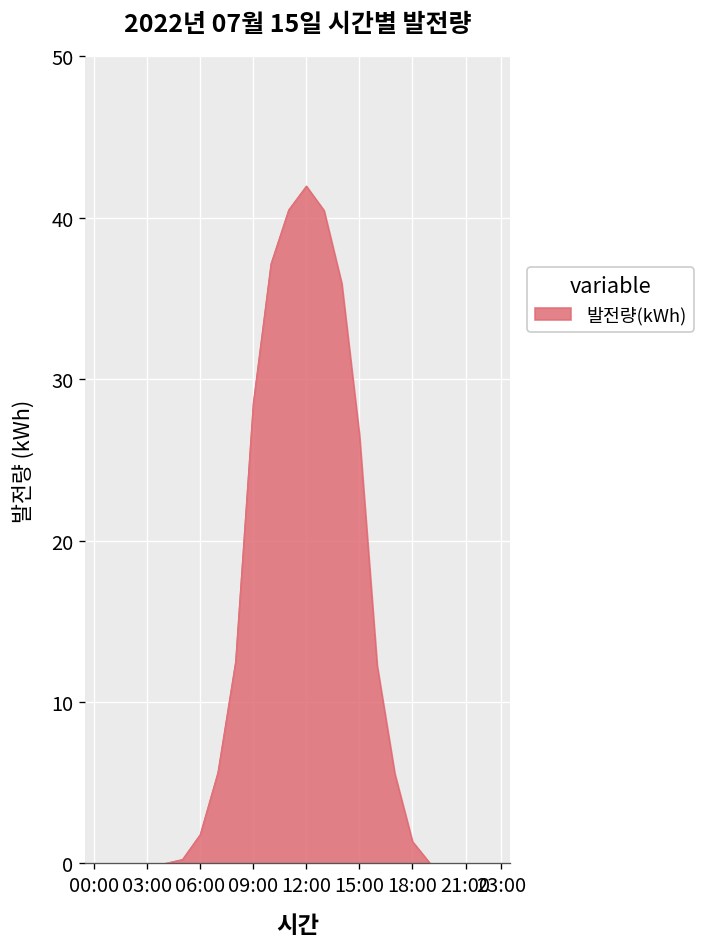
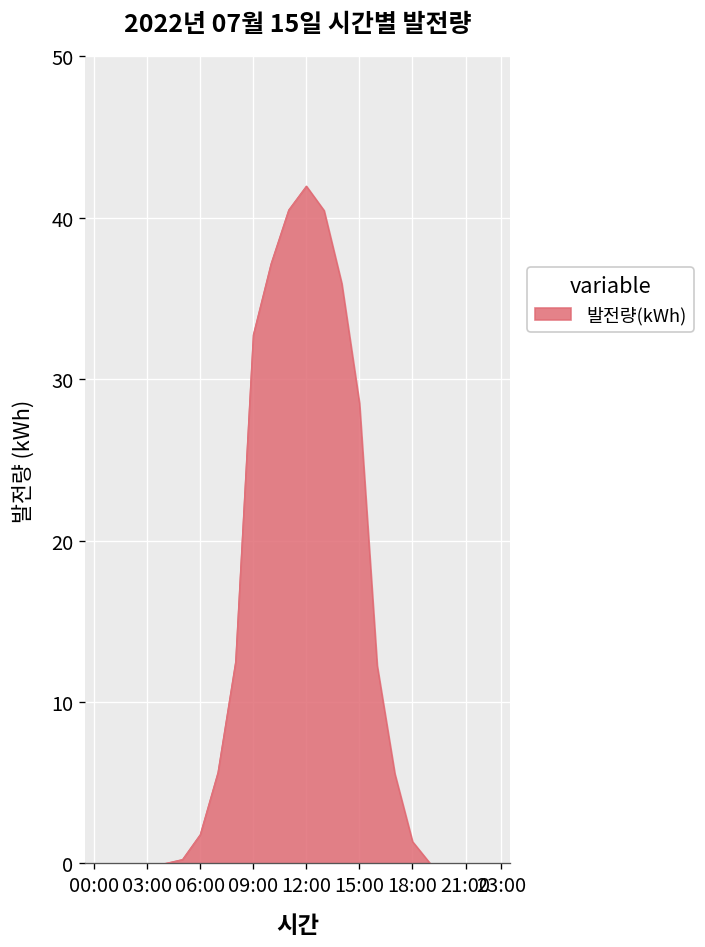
09:00: 28.5 -> 32.8
15:00: 26.6 -> 28.5
